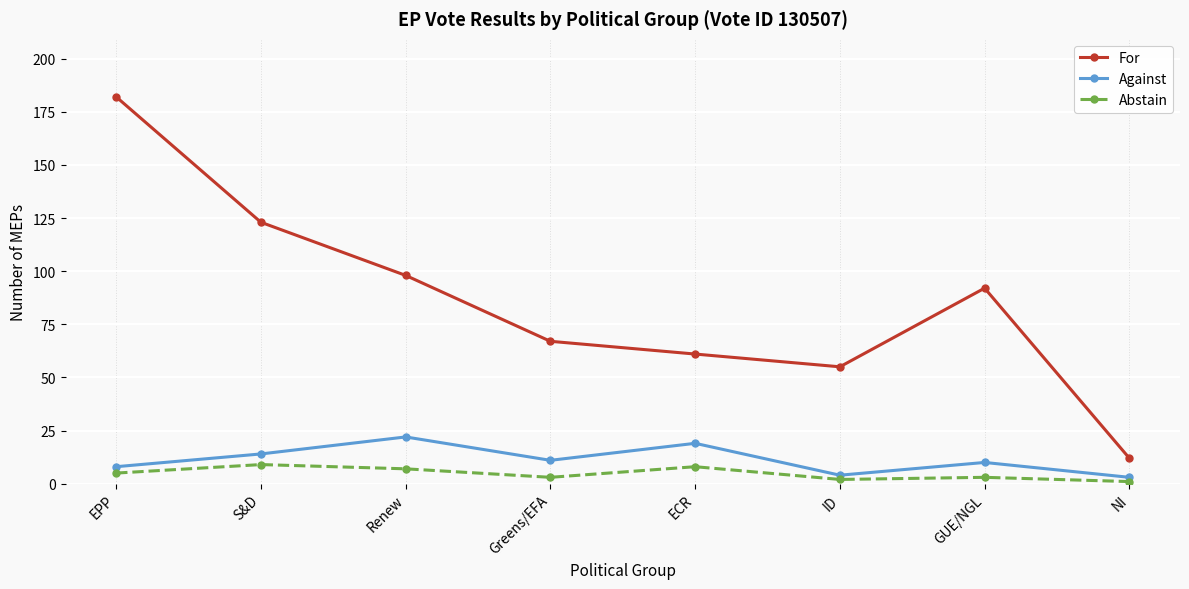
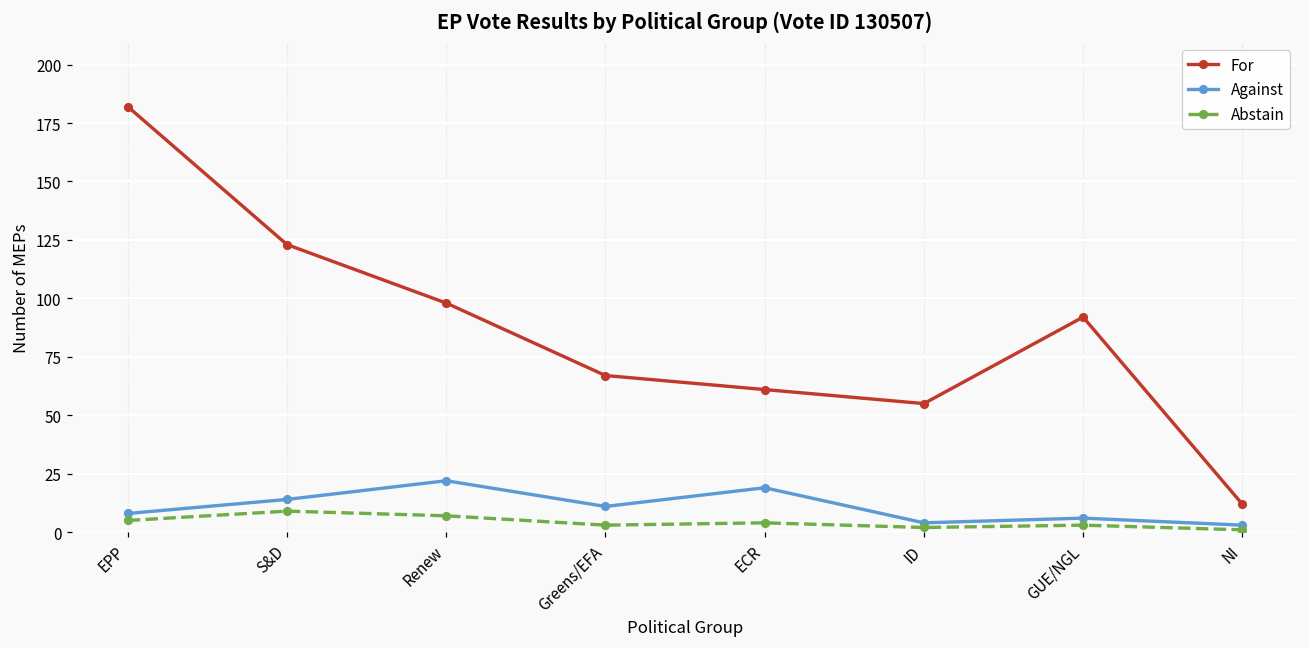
Abstain, ECR: 8 -> 4
Against, GUE/NGL: 10 -> 6
